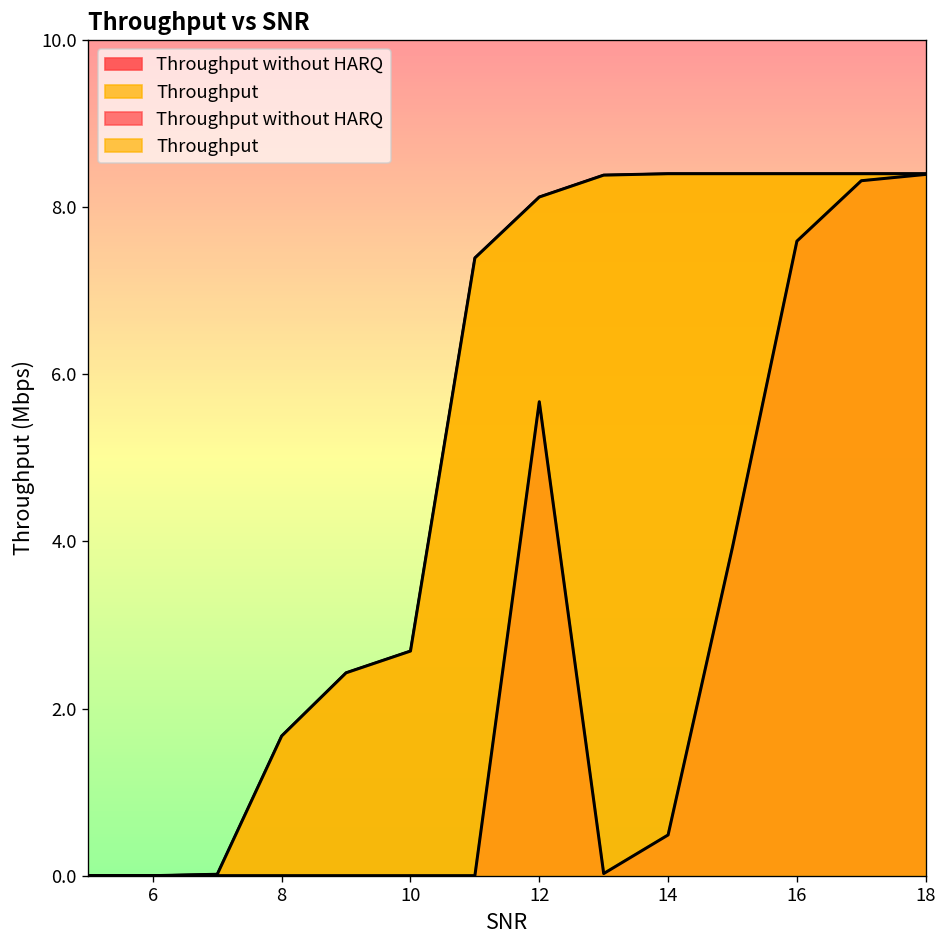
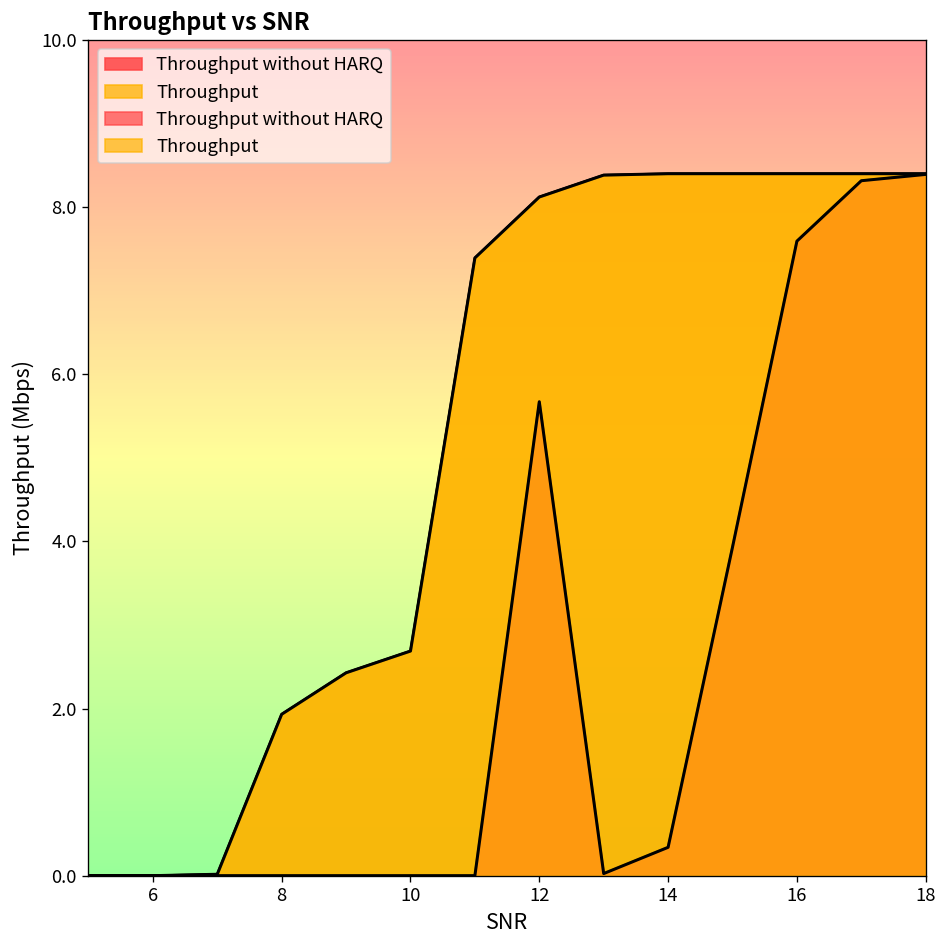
Throughput, 8: 1.7 -> 1.9
Throughput without HARQ, 14: 0.5 -> 0.3
